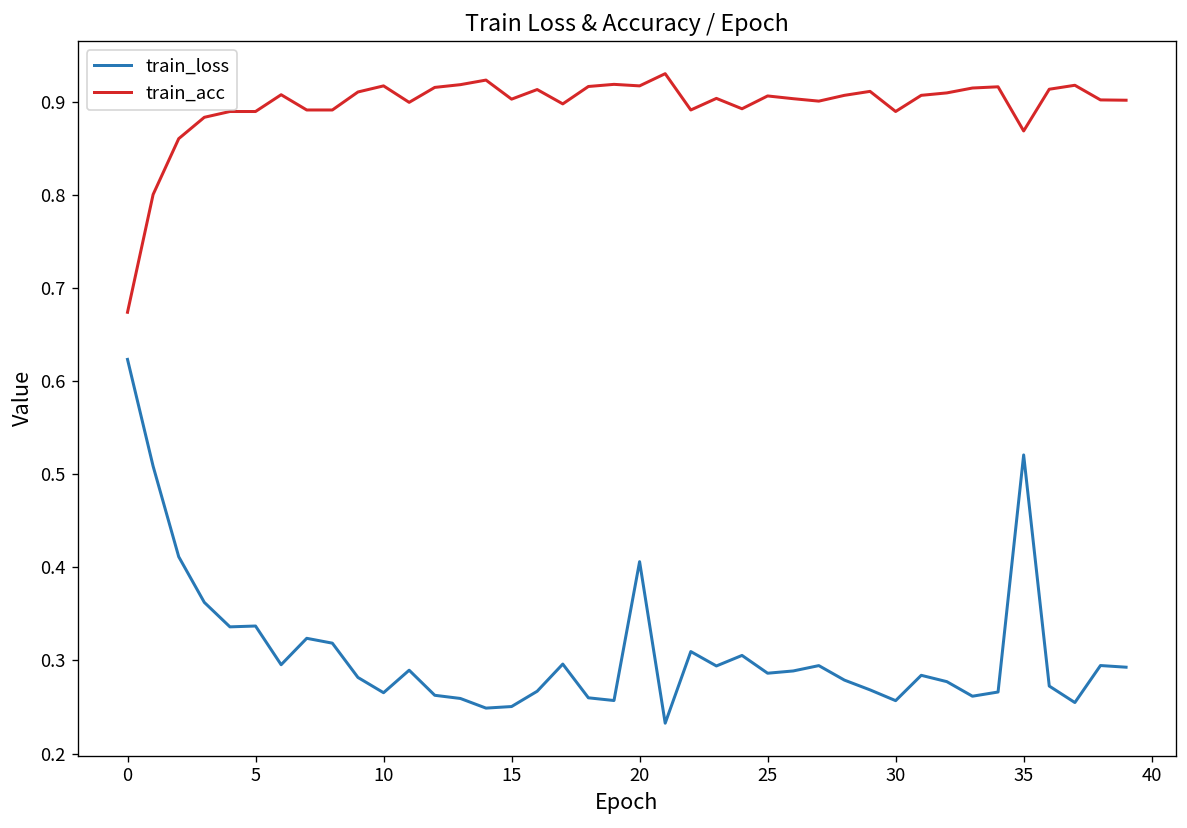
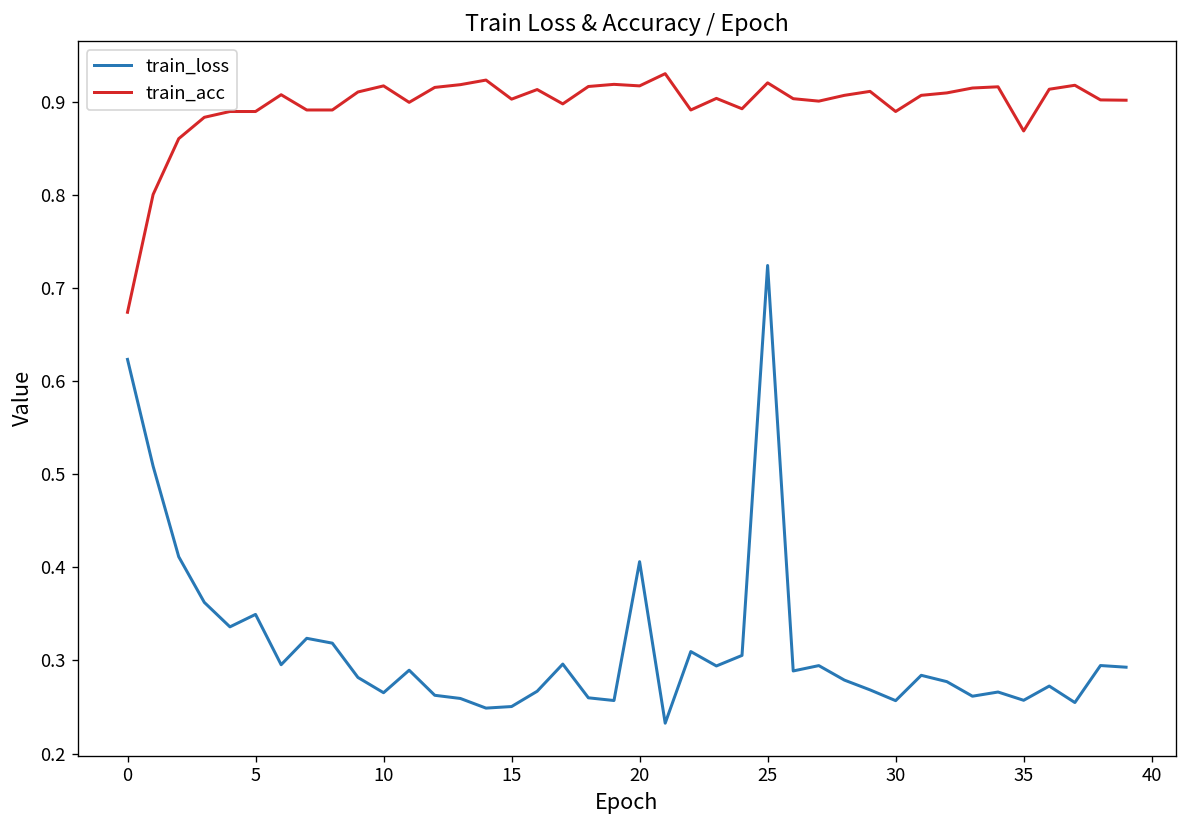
train_loss, 5: 0.34 -> 0.35
train_loss, 25: 0.29 -> 0.72
train_acc, 25: 0.91 -> 0.92
train_loss, 35: 0.52 -> 0.26
